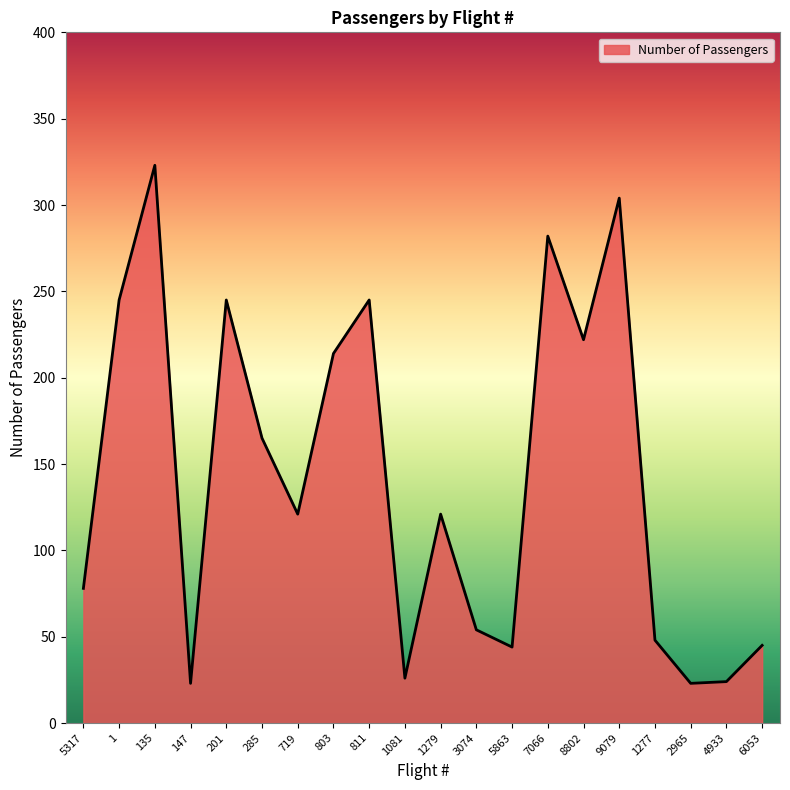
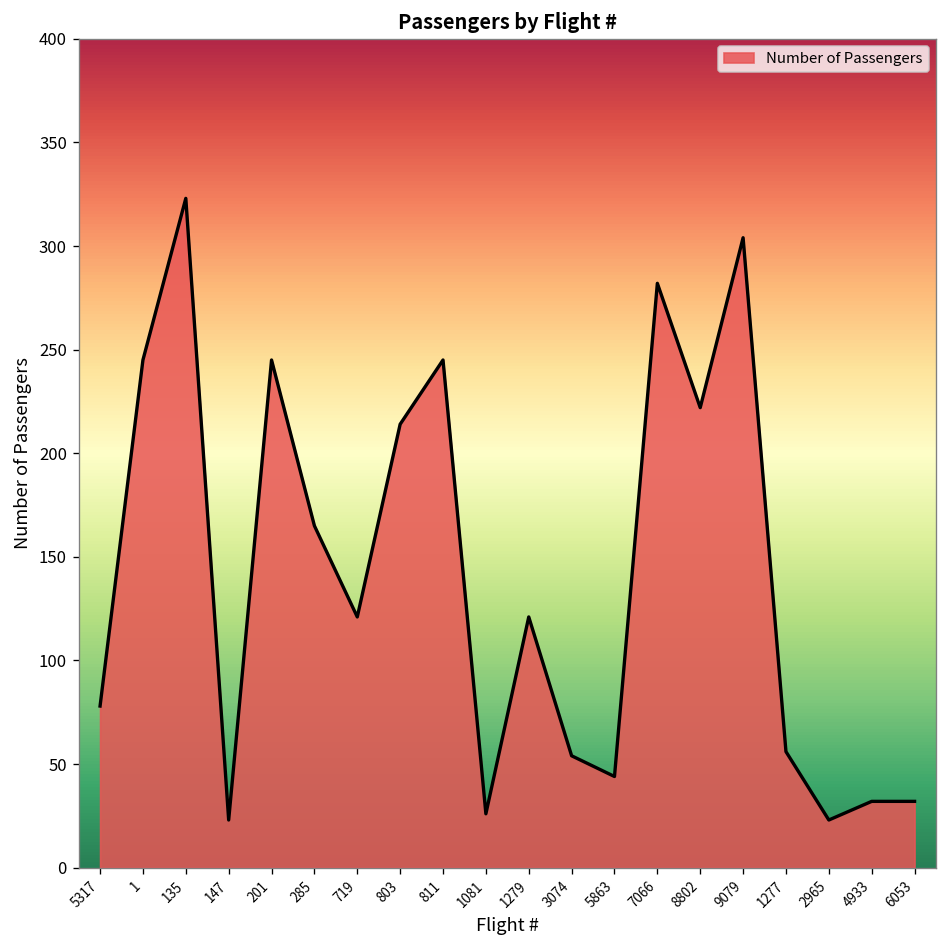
1277: 48 -> 56
4933: 24 -> 32
6053: 45 -> 32
